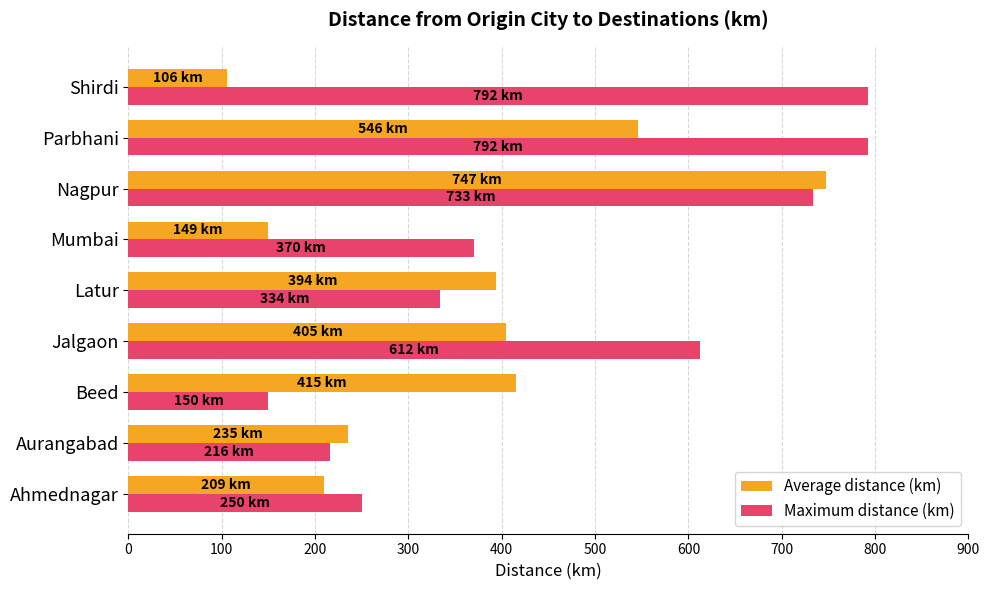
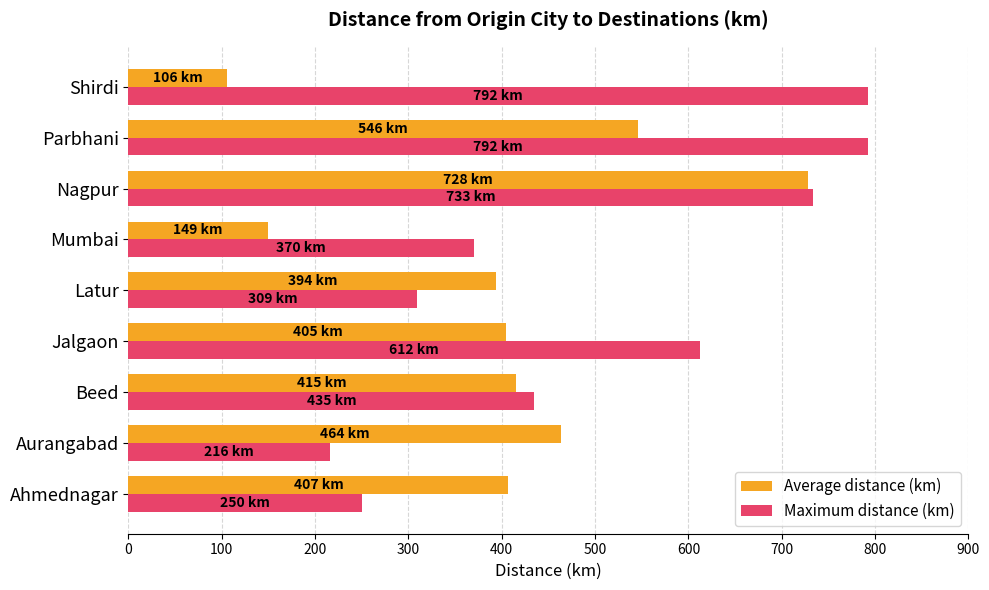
Average distance (km), Nagpur: 747 -> 728
Maximum distance (km), Latur: 334 -> 309
Maximum distance (km), Beed: 150 -> 435
Average distance (km), Aurangabad: 235 -> 464
Average distance (km), Ahmednagar: 209 -> 407
